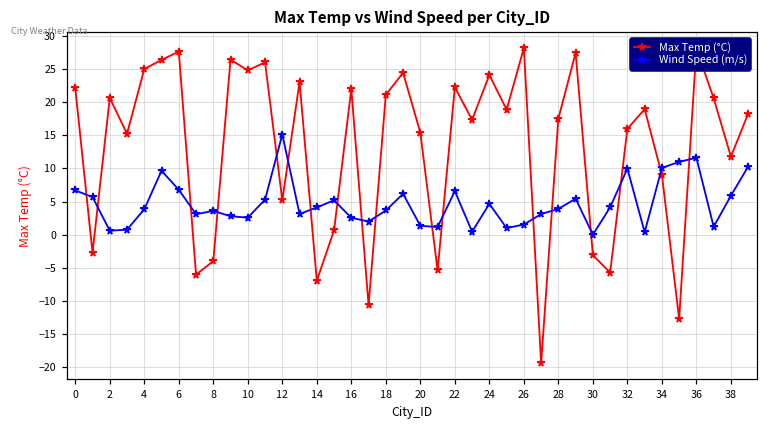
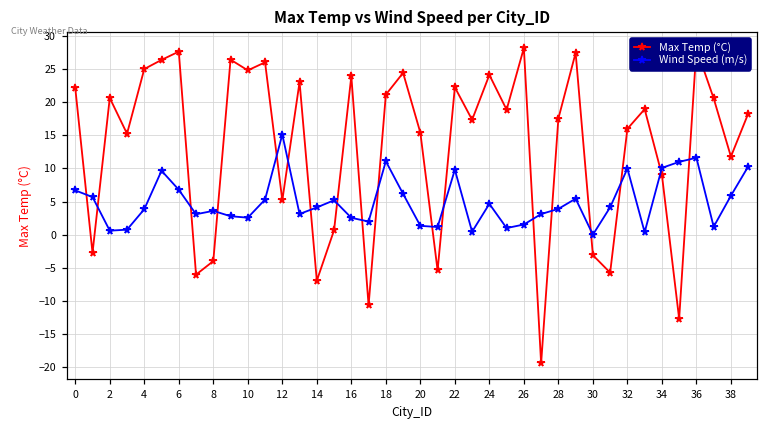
Max Temp (°C), 16: 22 -> 24
Wind Speed (m/s), 18: 4 -> 11
Wind Speed (m/s), 22: 7 -> 10
